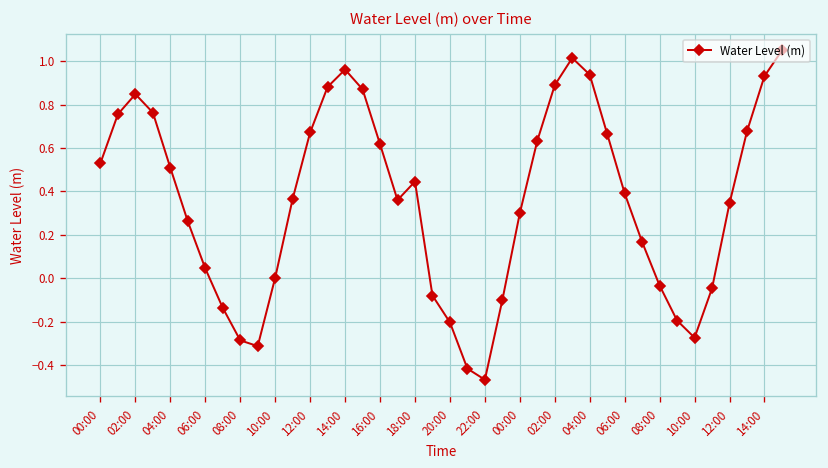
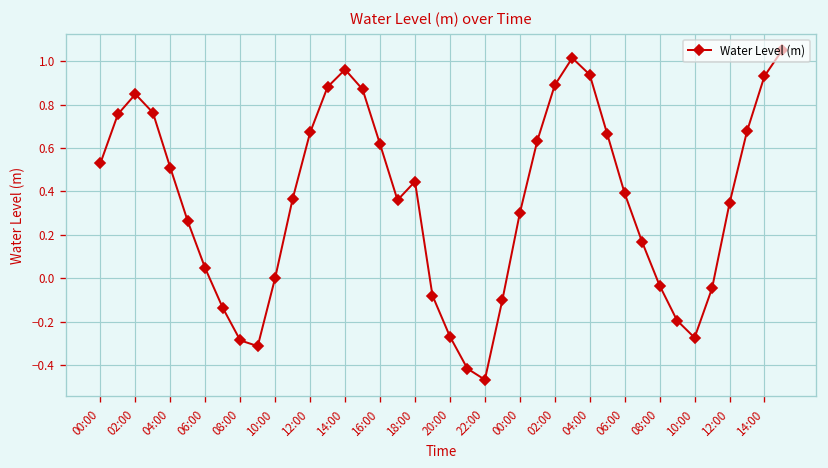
20:00: -0.20 -> -0.27
